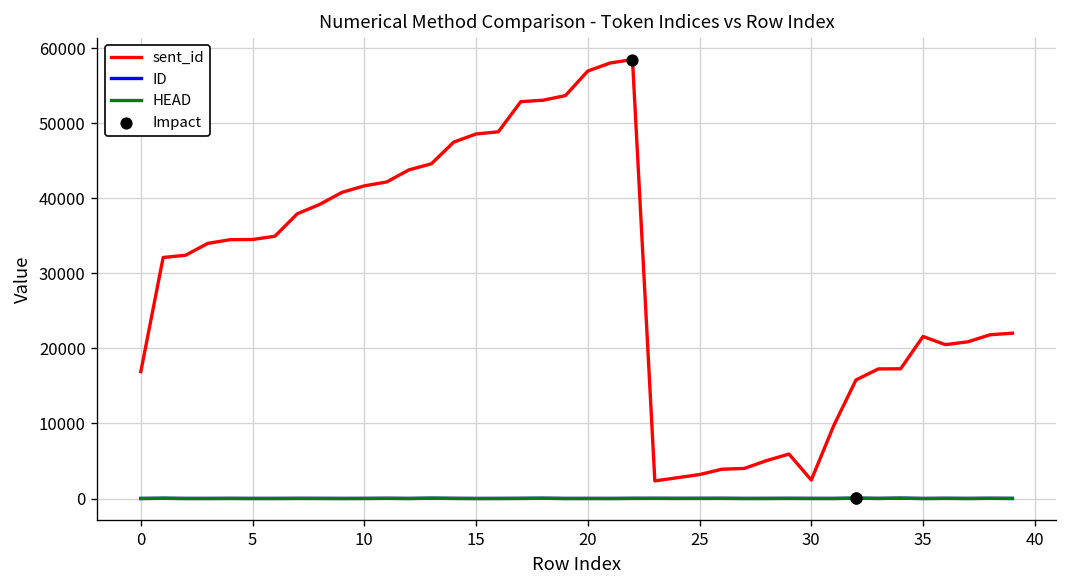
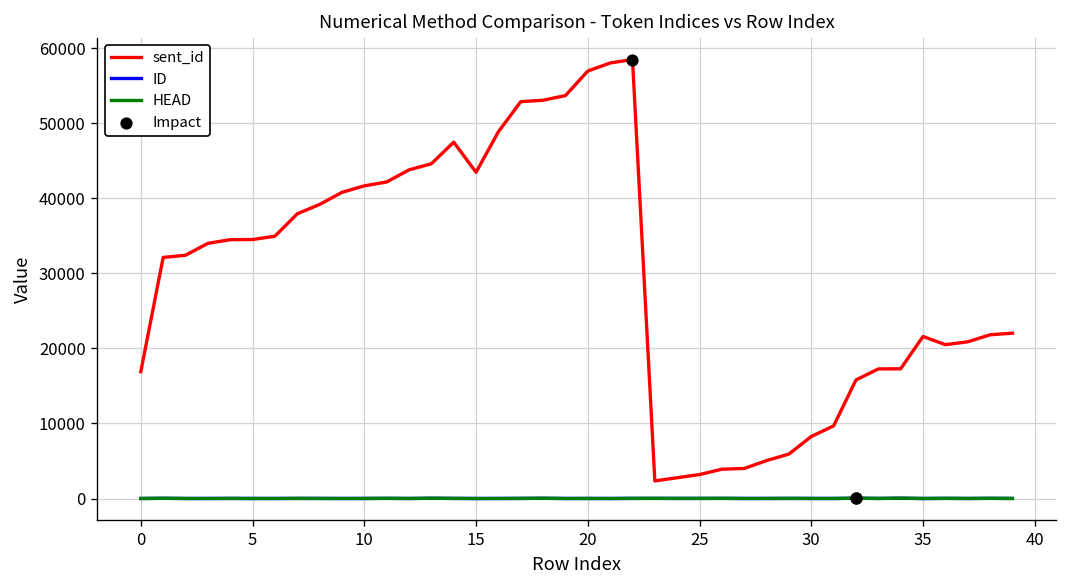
sent_id, 15: 49000 -> 43000
sent_id, 30: 2000 -> 8000
